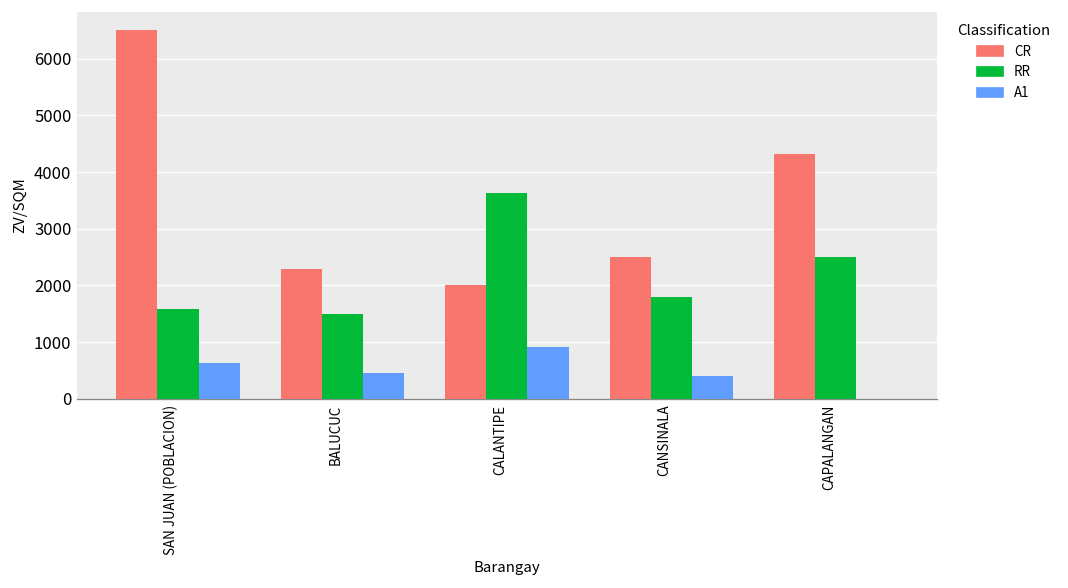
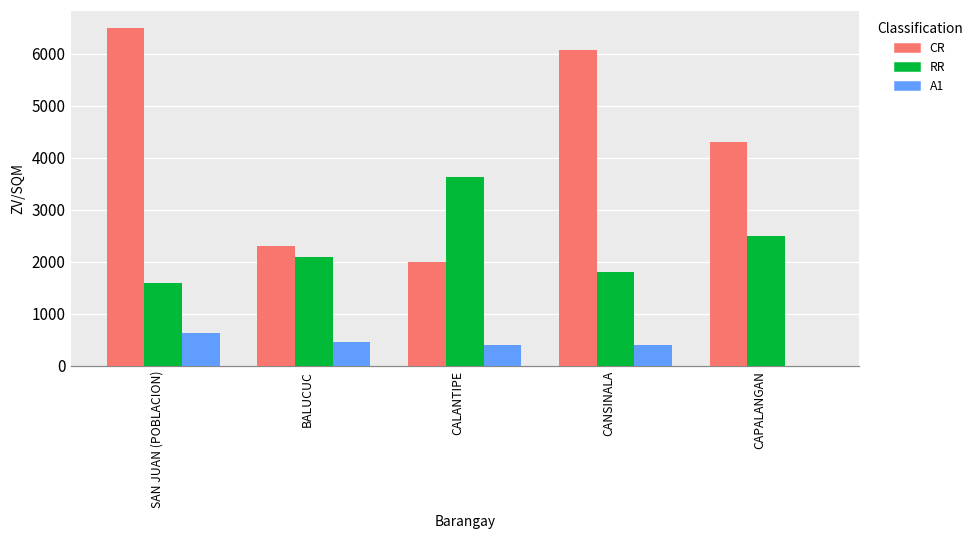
RR, BALUCUC: 1500 -> 2100
A1, CALANTIPE: 900 -> 400
CR, CANSINALA: 2500 -> 6100
